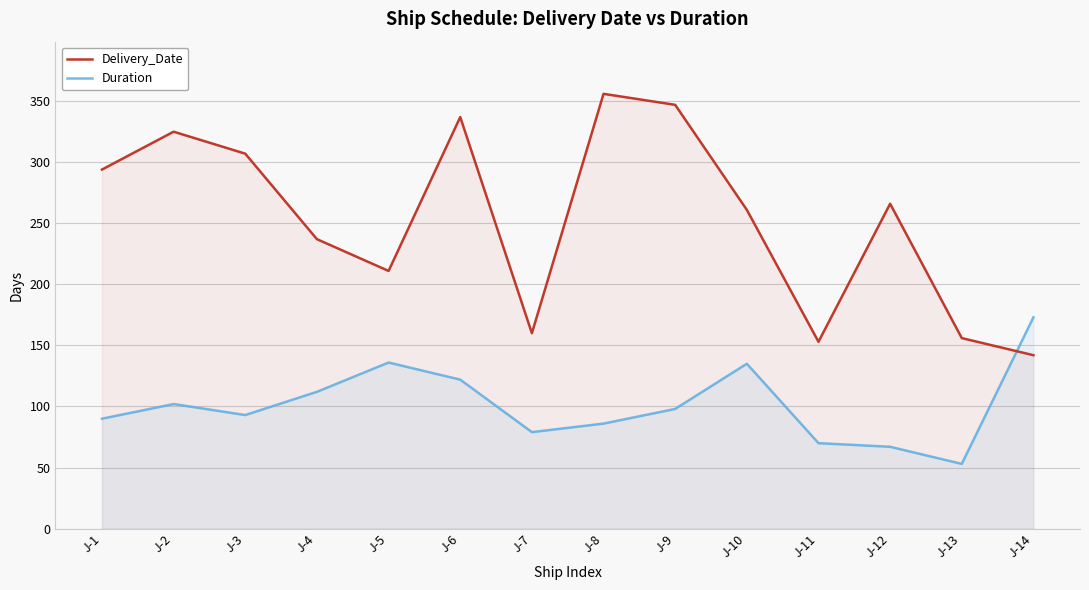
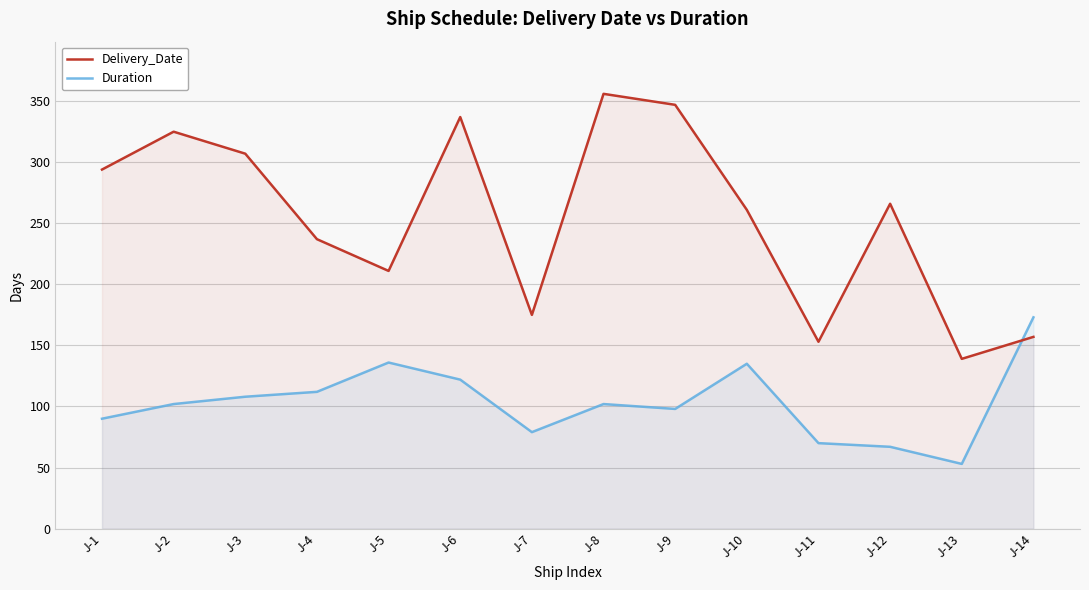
Duration, J-3: 93 -> 108
Delivery_Date, J-7: 160 -> 175
Duration, J-8: 86 -> 102
Delivery_Date, J-13: 156 -> 139
Delivery_Date, J-14: 142 -> 157
